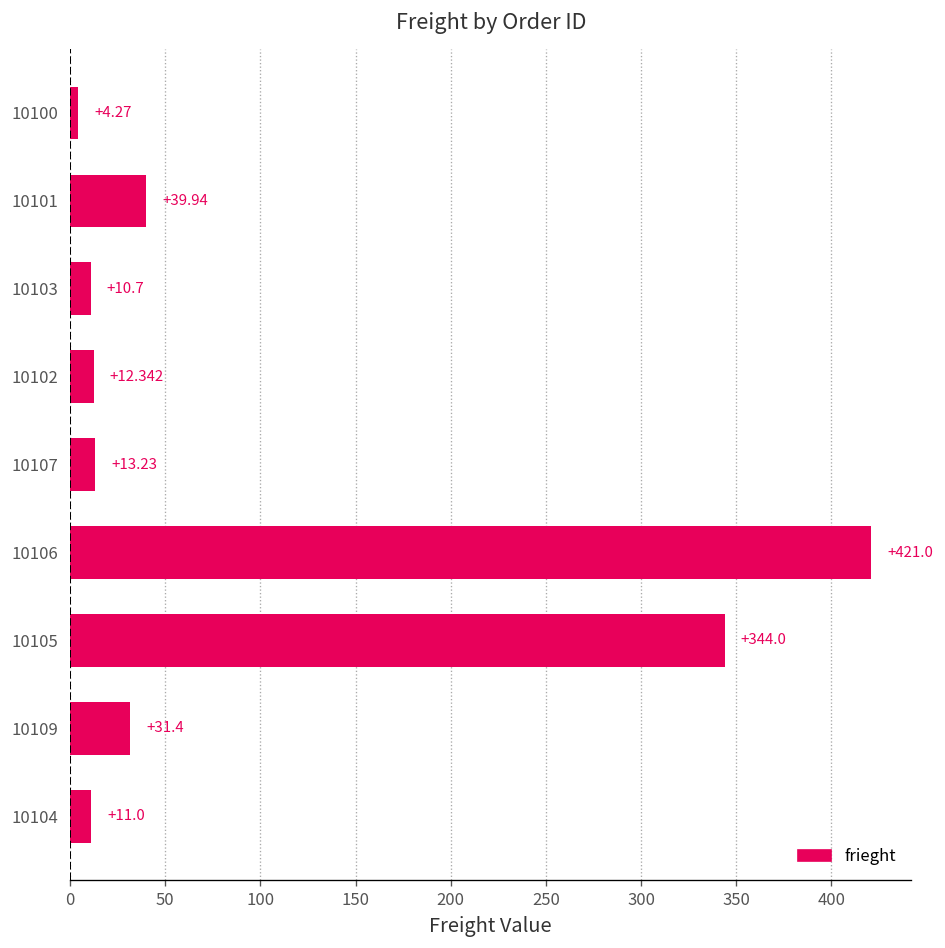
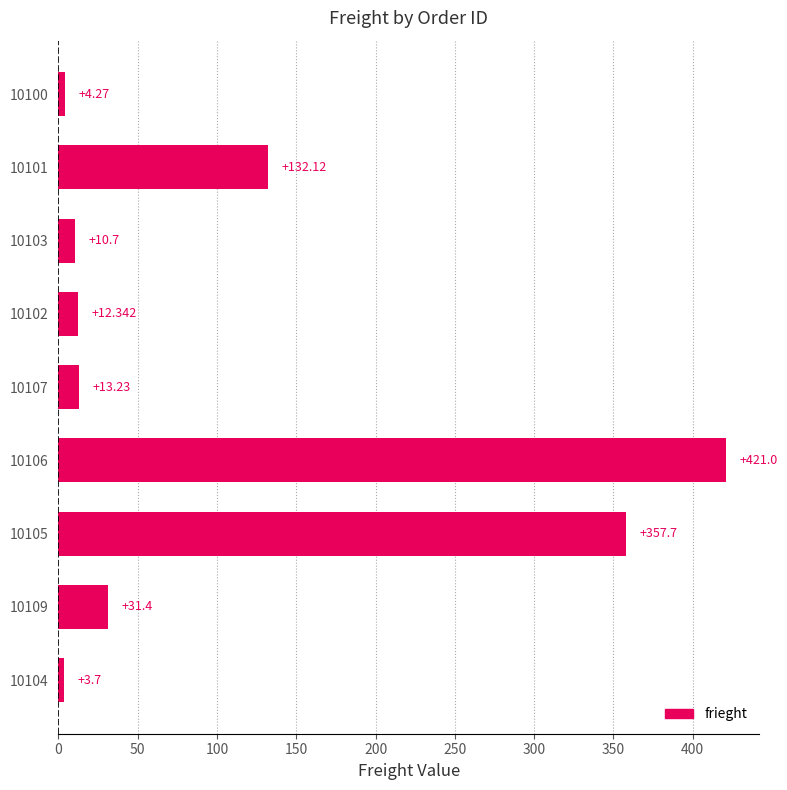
10101: +39.94 -> +132.12
10105: +344.0 -> +357.7
10104: +11.0 -> +3.7
